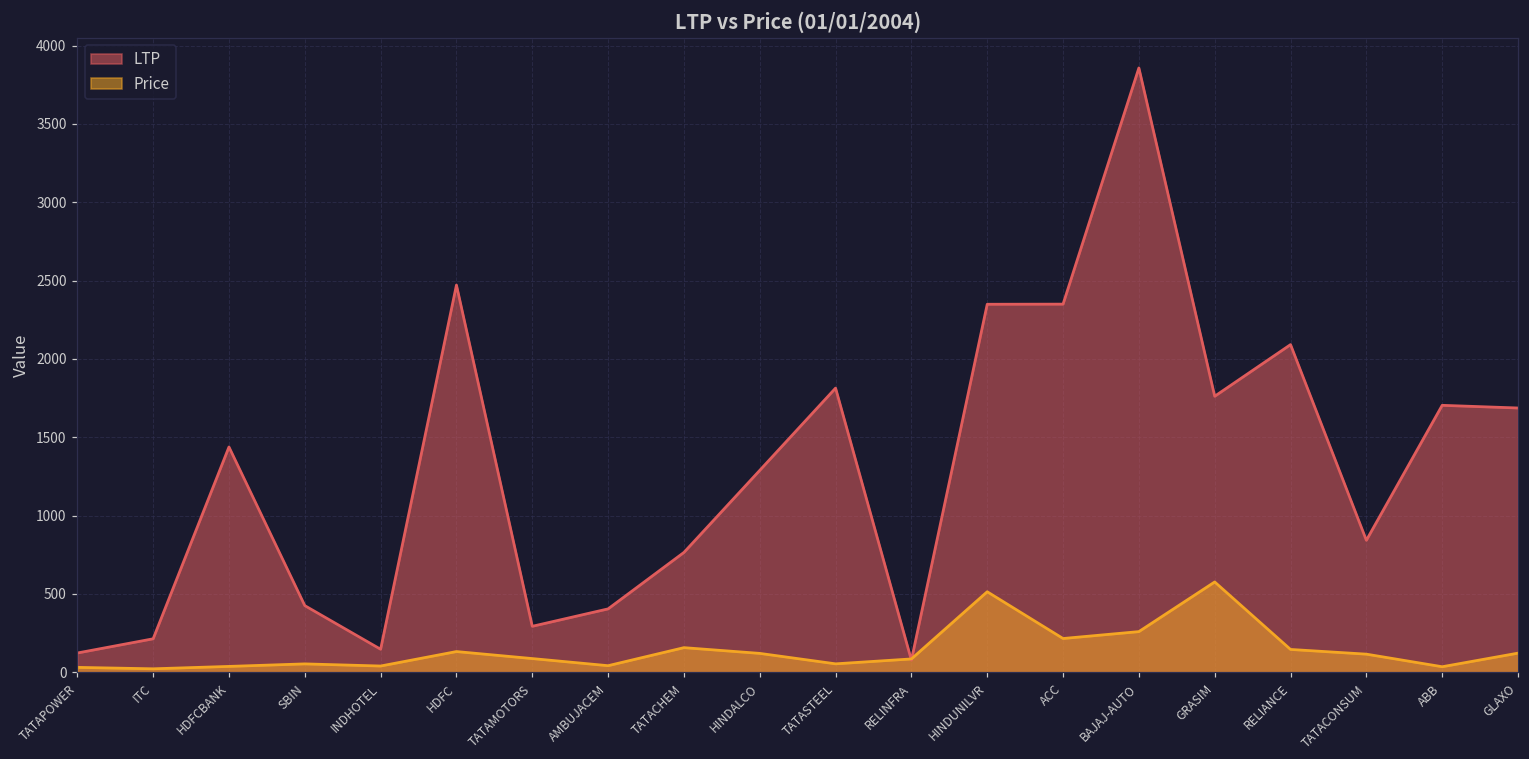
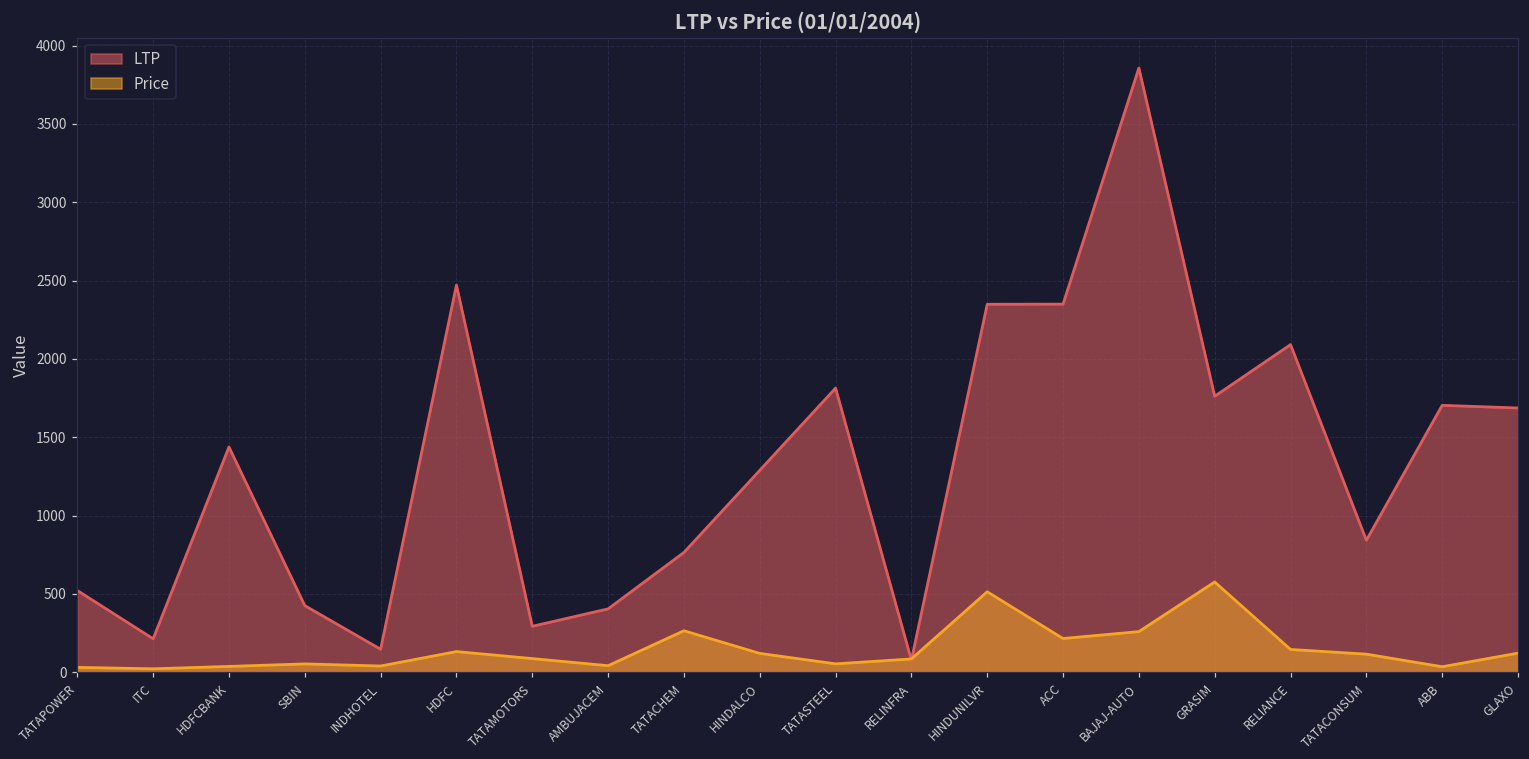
LTP, TATAPOWER: 120 -> 520
Price, TATACHEM: 160 -> 270
